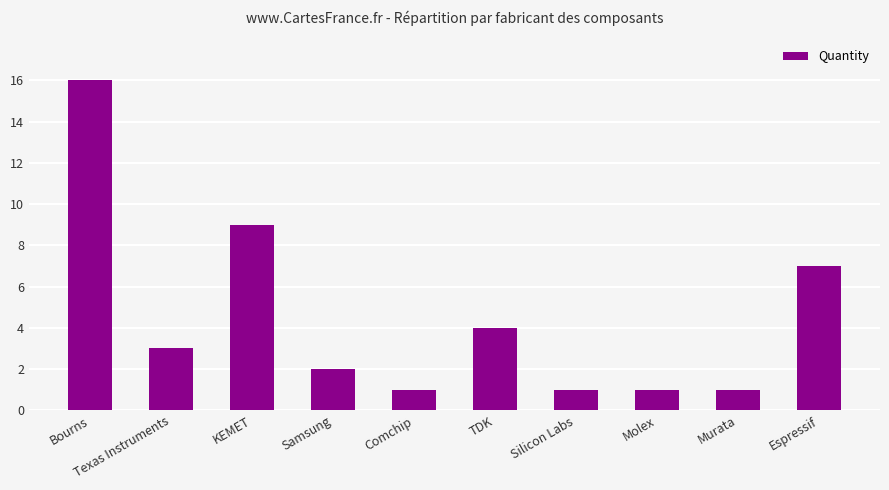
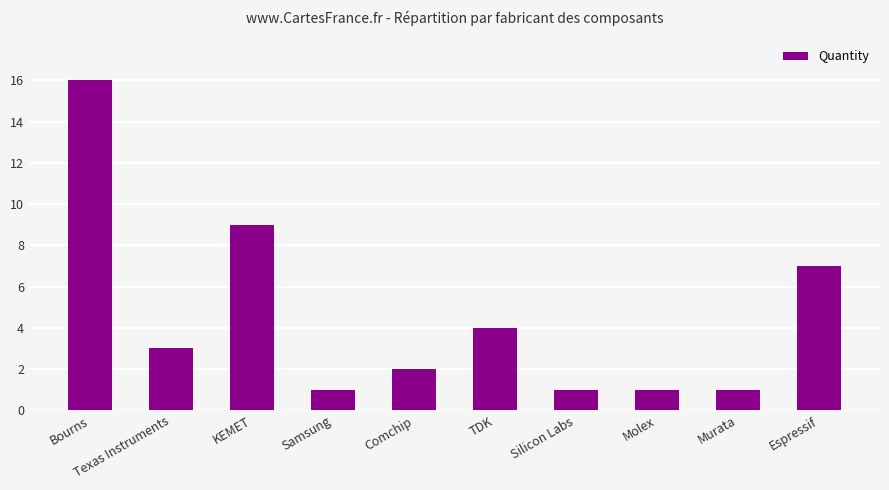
Samsung: 2 -> 1
Comchip: 1 -> 2
